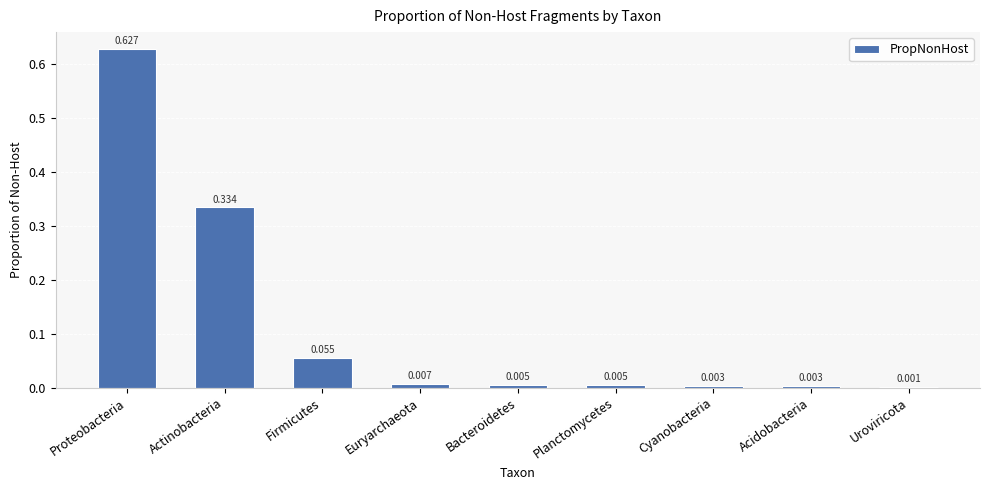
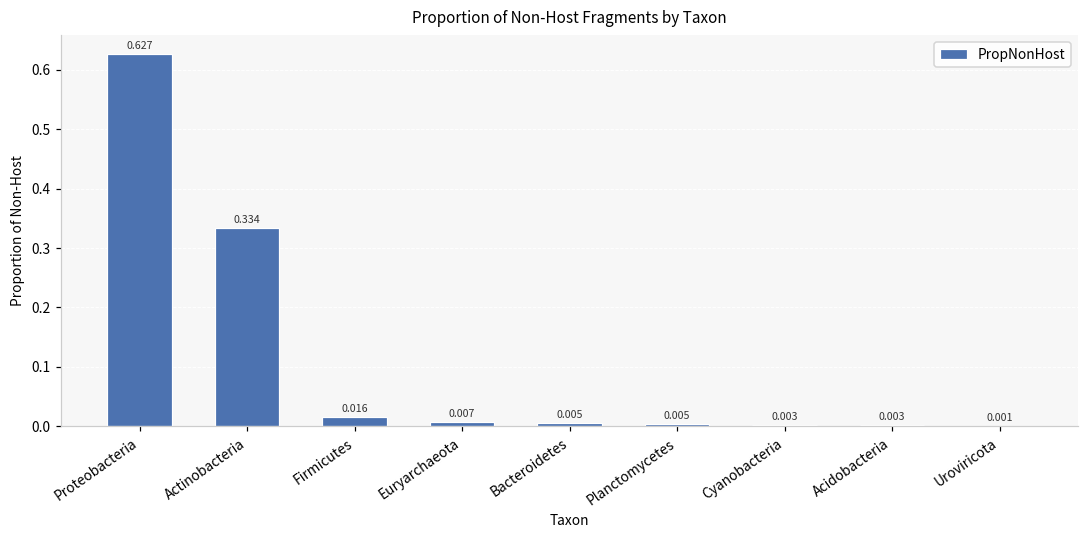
Firmicutes: 0.055 -> 0.016
